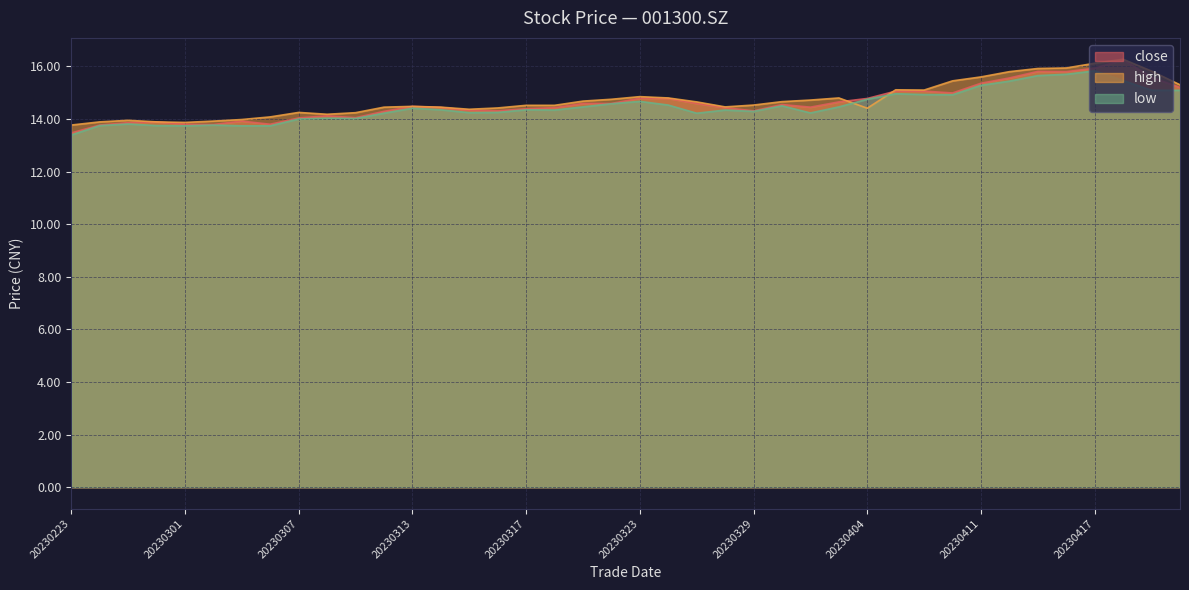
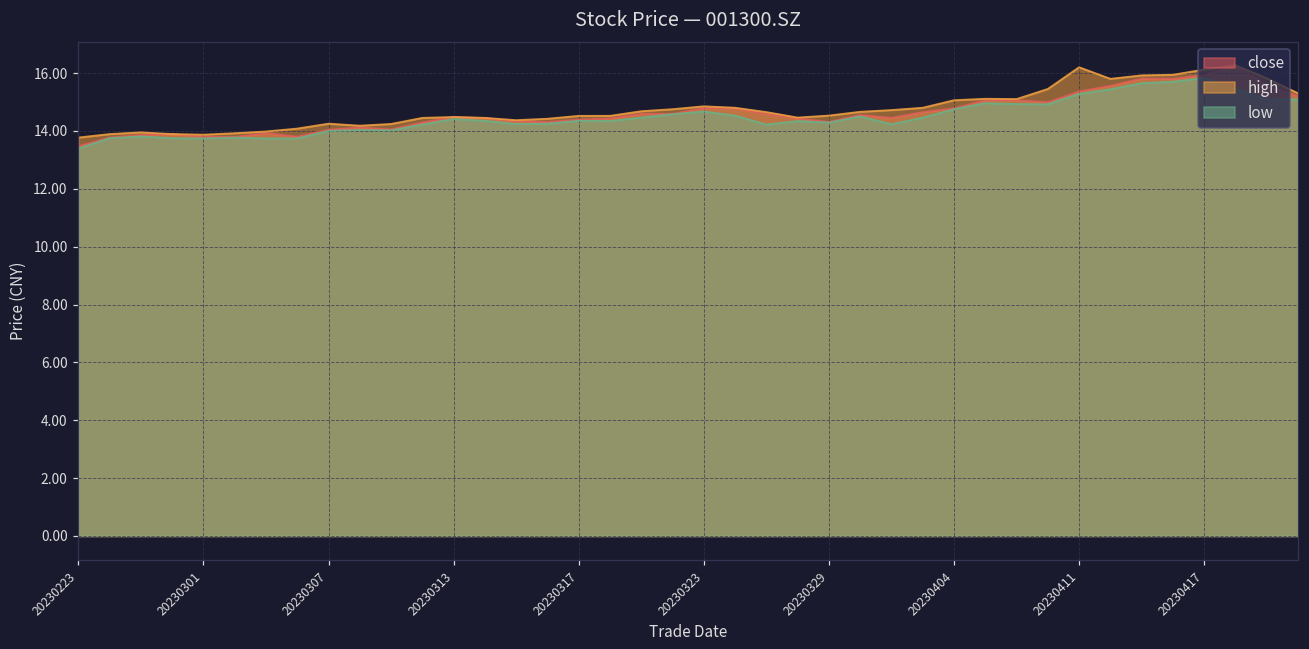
high, 20230404: 14.4 -> 15.1
high, 20230411: 15.6 -> 16.2
